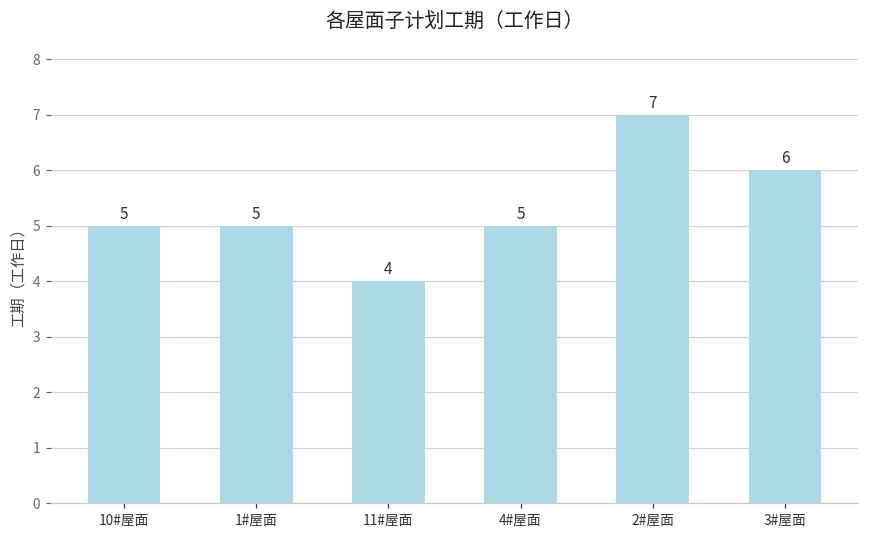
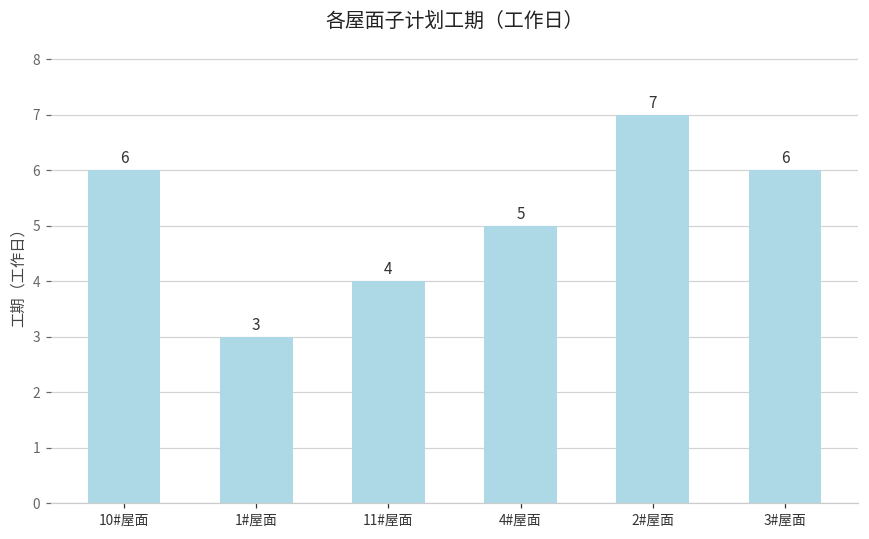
10#屋面: 5 -> 6
1#屋面: 5 -> 3
